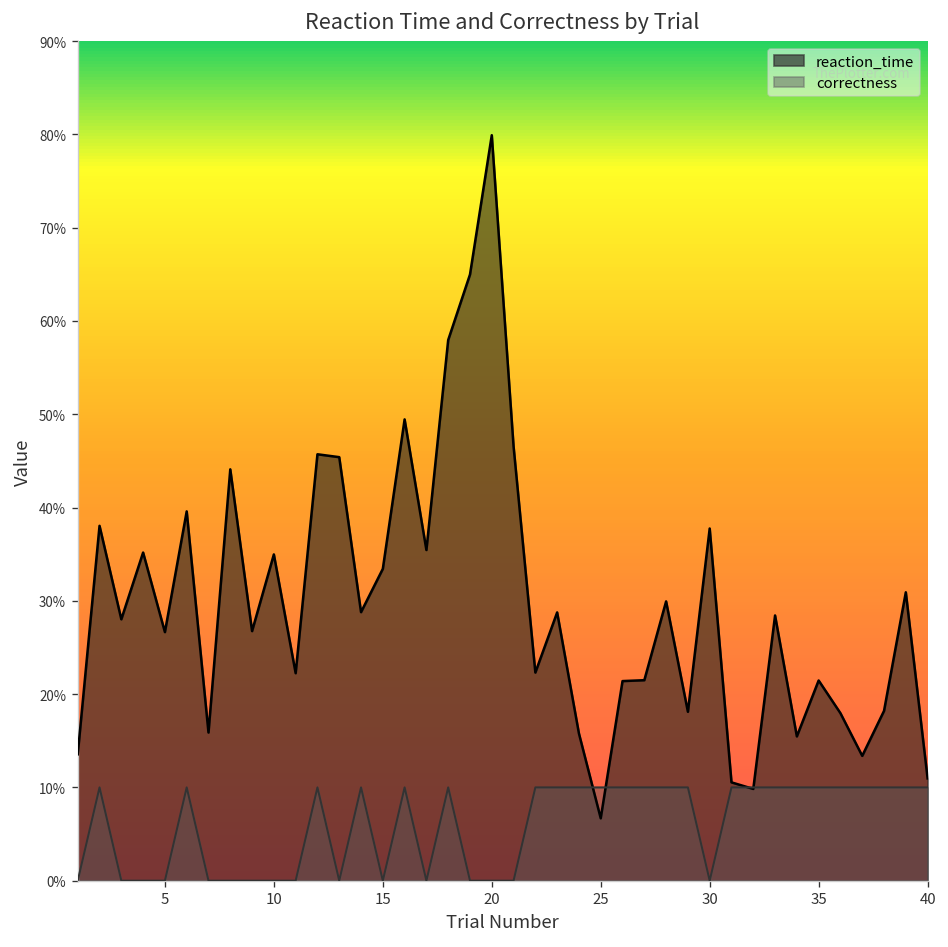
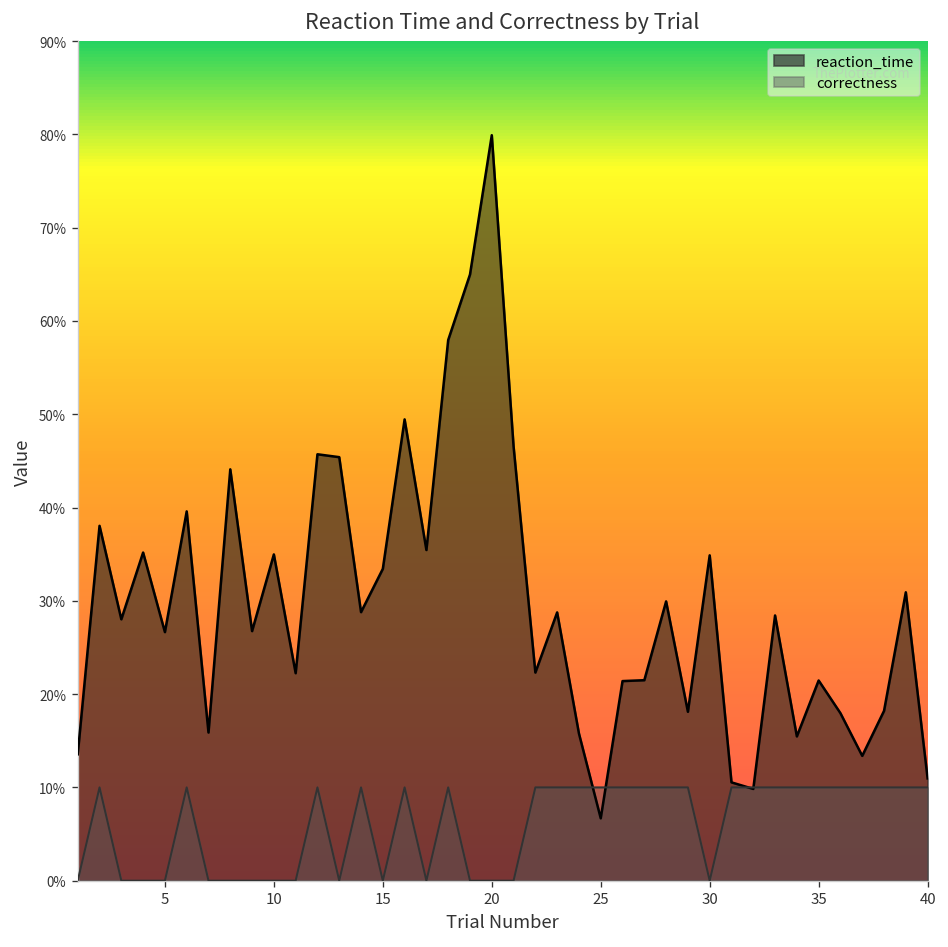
reaction_time, 30: 38% -> 35%
